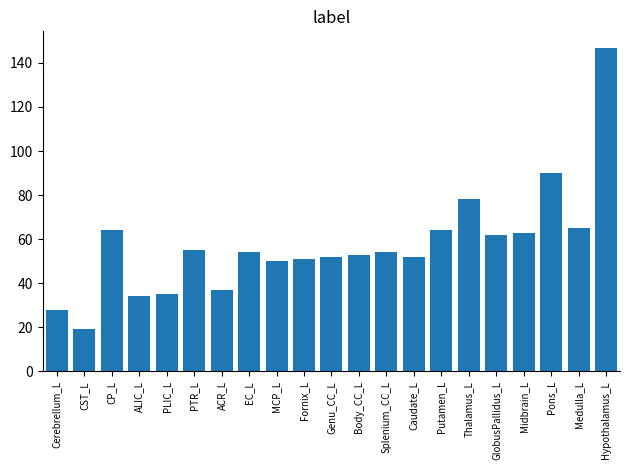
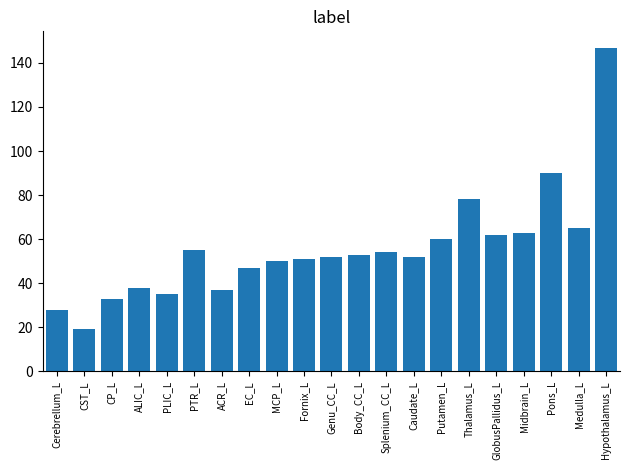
CP_L: 64 -> 33
ALIC_L: 34 -> 38
EC_L: 54 -> 47
Putamen_L: 64 -> 60
